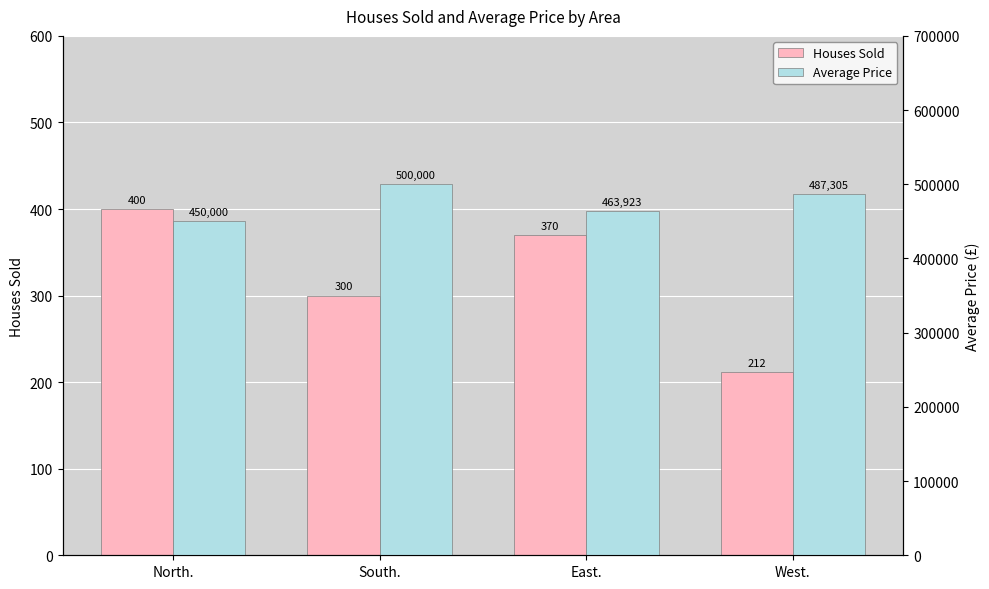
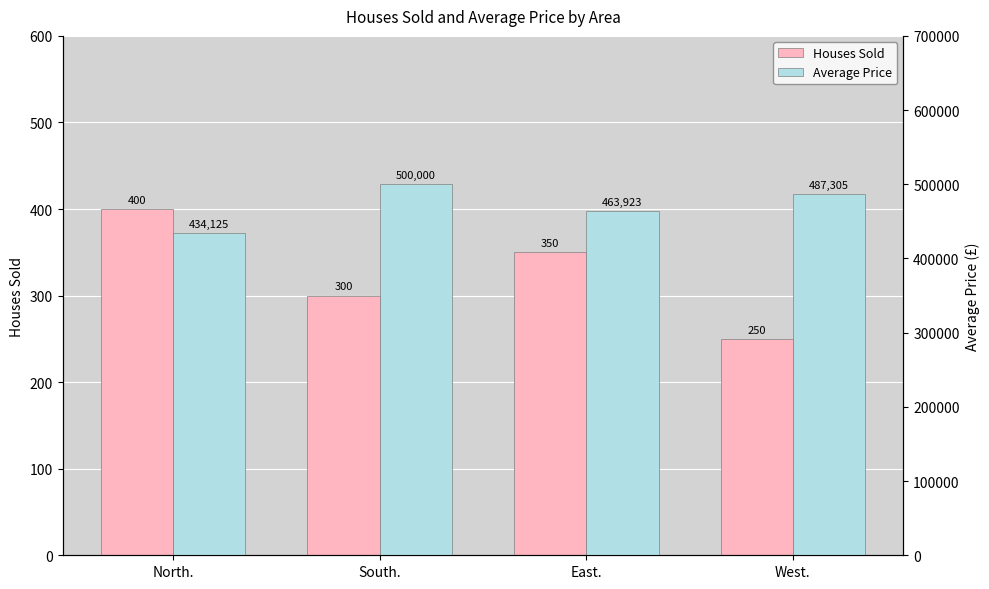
Houses Sold, East.: 370 -> 350
Houses Sold, West.: 212 -> 250
Average Price, North.: 450,000 -> 434,125
